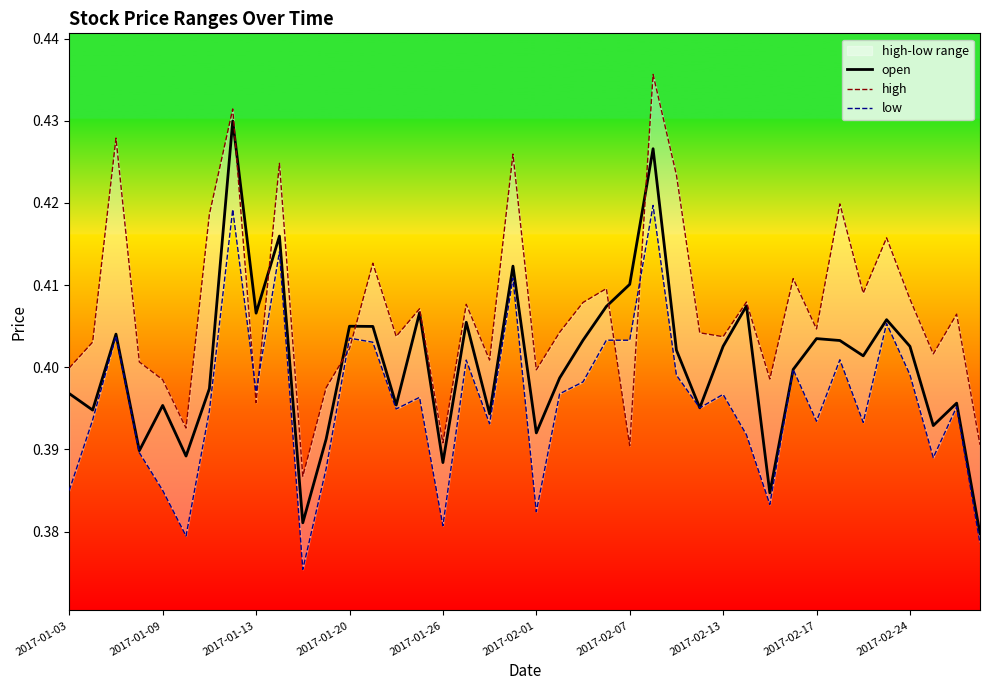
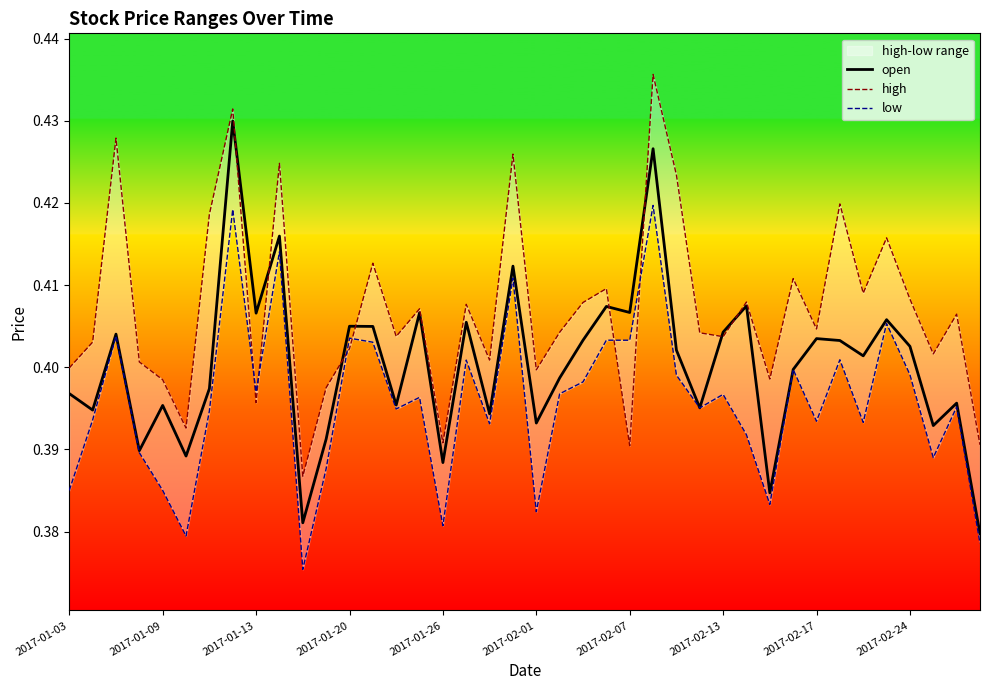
open, 2017-02-01: 0.392 -> 0.393
open, 2017-02-07: 0.410 -> 0.407
open, 2017-02-13: 0.403 -> 0.404
